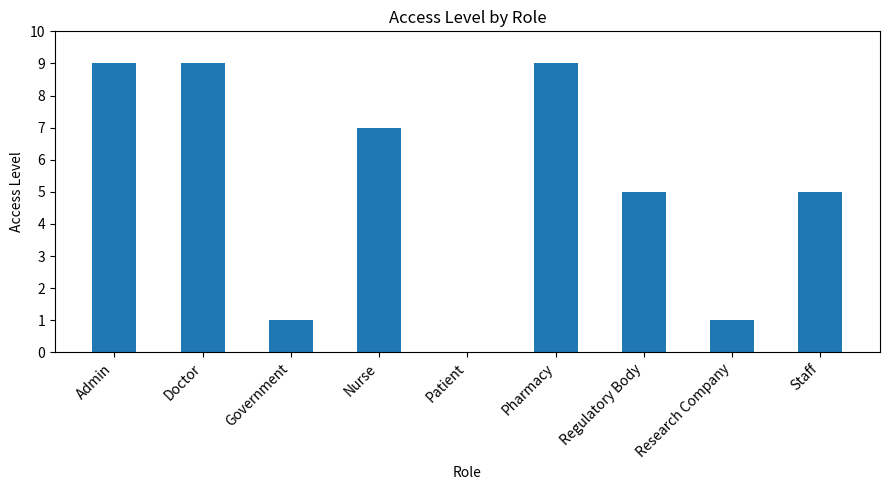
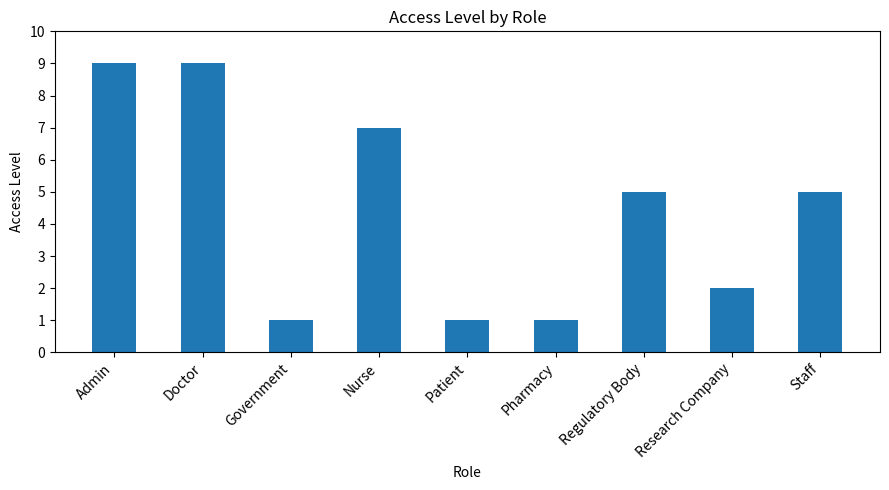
Patient: 0 -> 1
Pharmacy: 9 -> 1
Research Company: 1 -> 2
